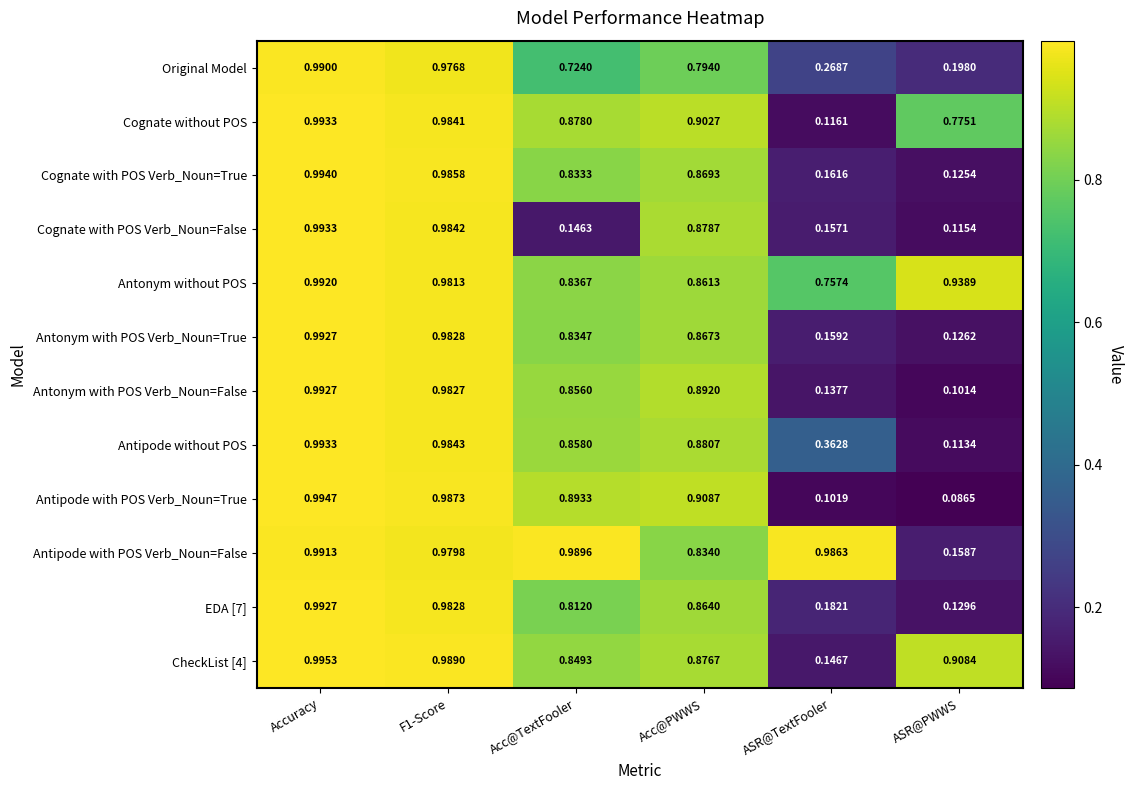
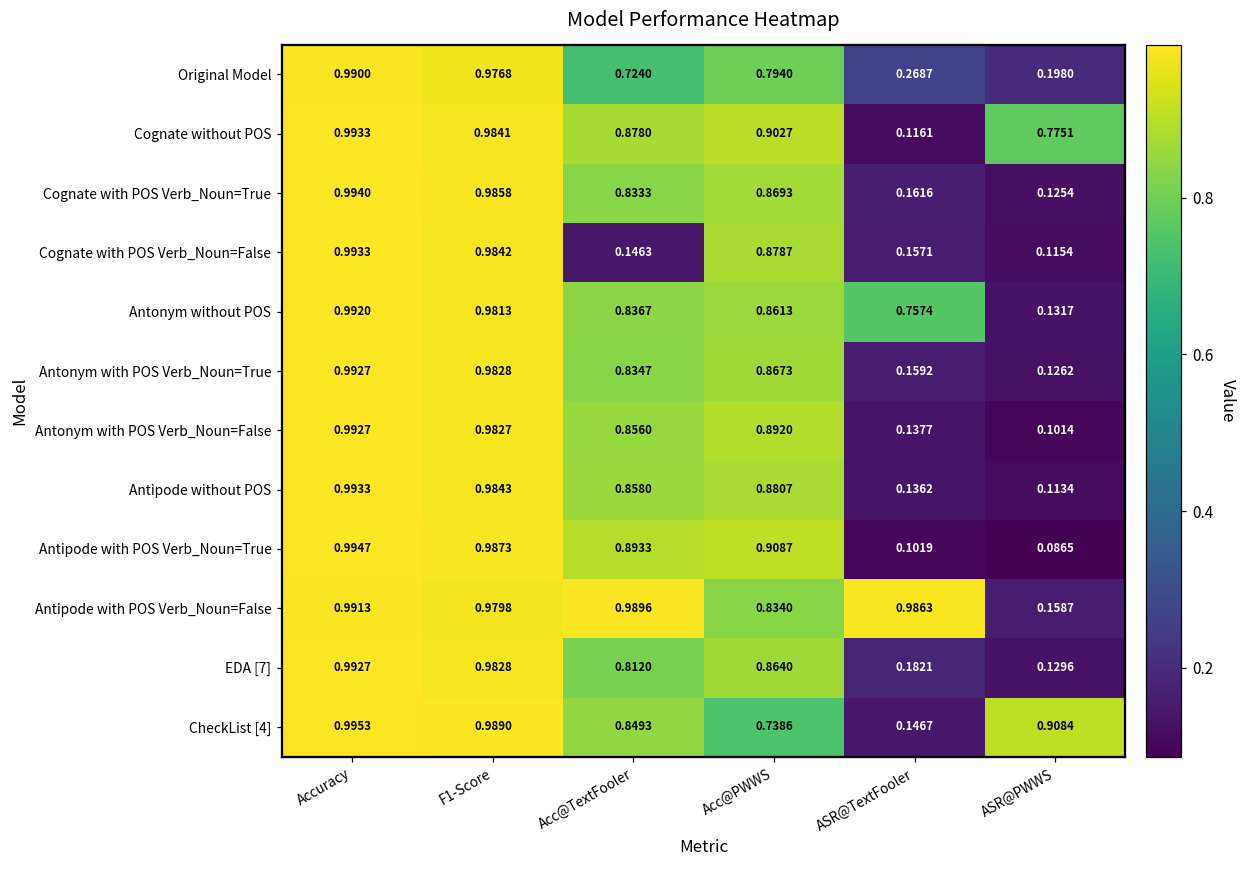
Antonym without POS, ASR@PWWS: 0.9389 -> 0.1317
Antipode without POS, ASR@TextFooler: 0.3628 -> 0.1362
CheckList [4], Acc@PWWS: 0.8767 -> 0.7386
